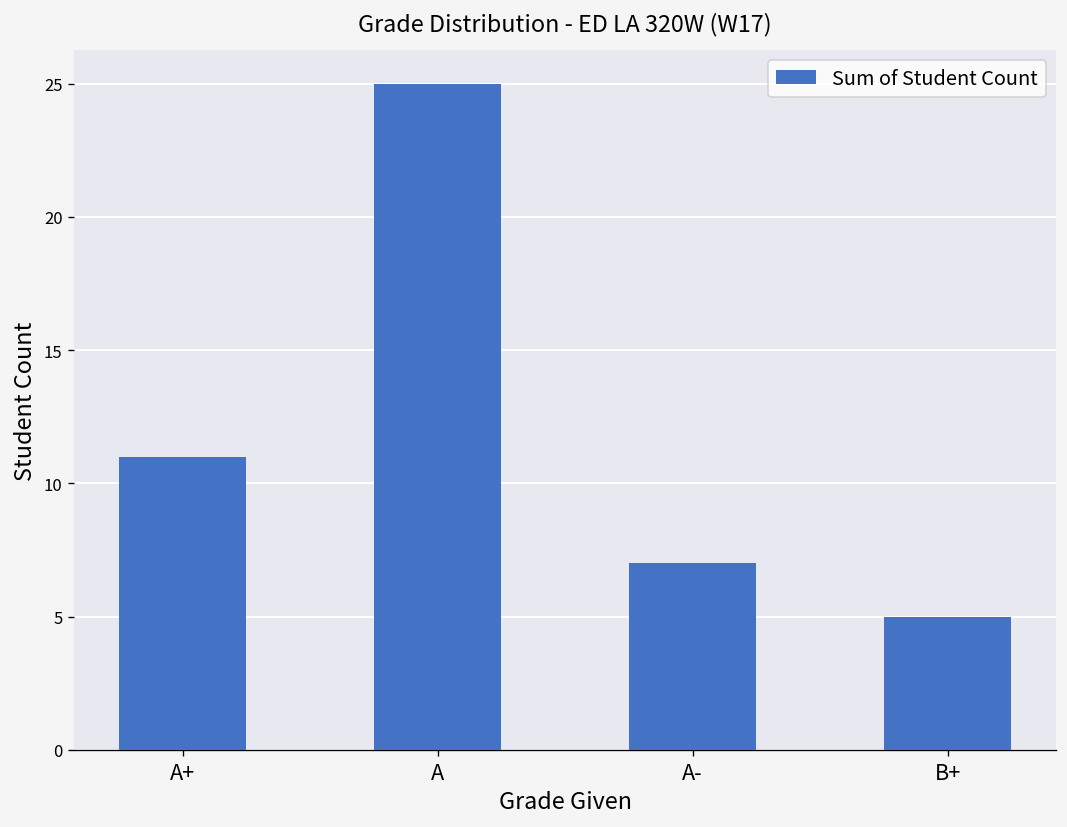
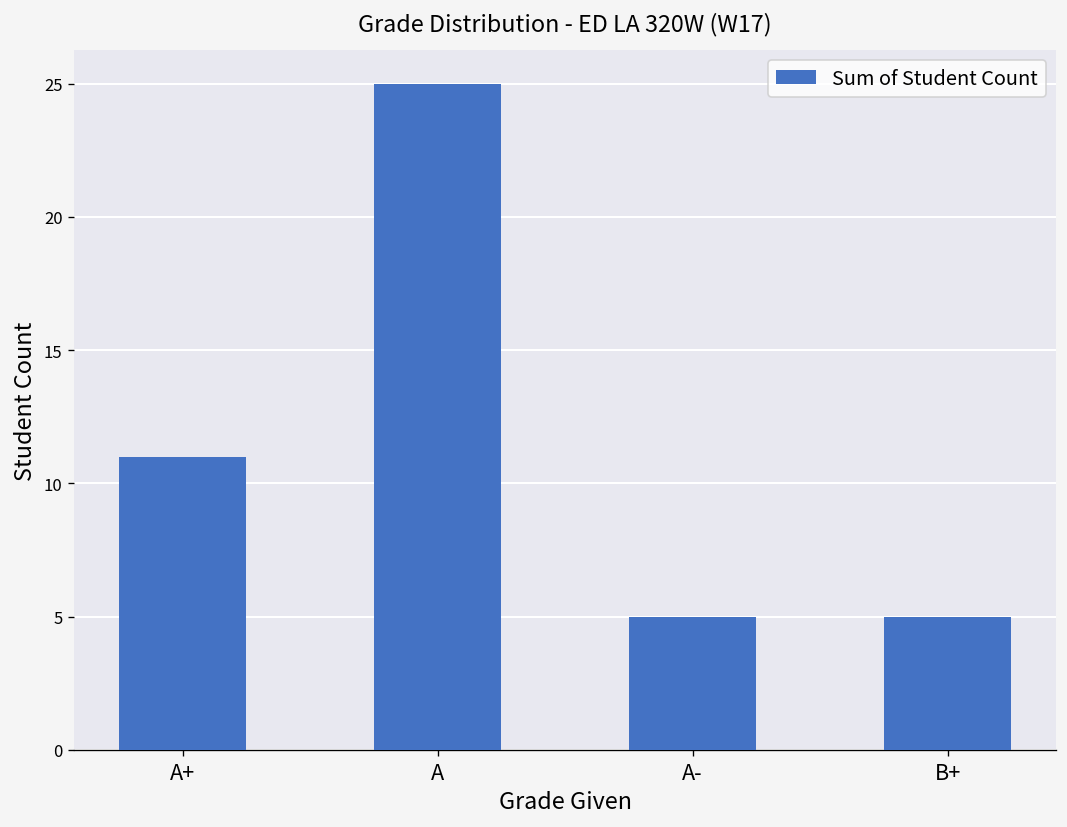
A-: 7 -> 5
